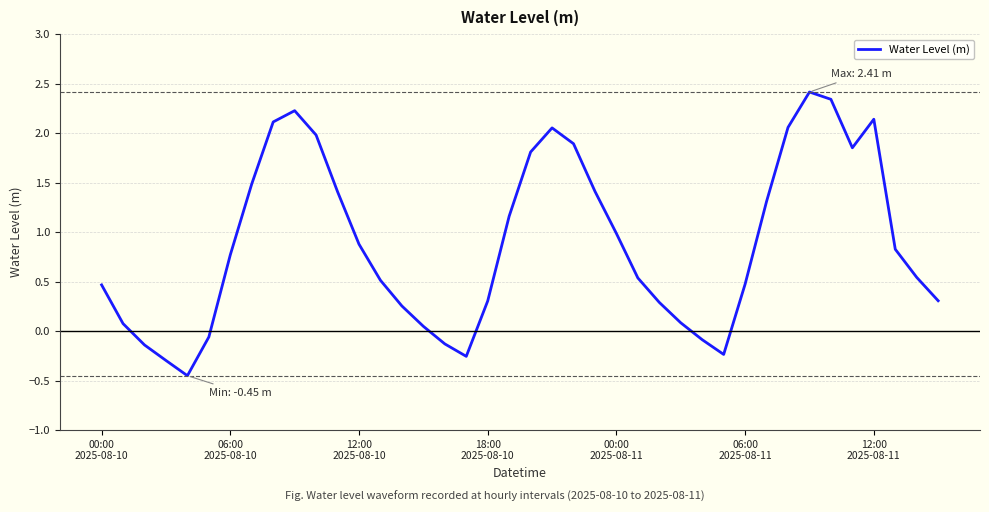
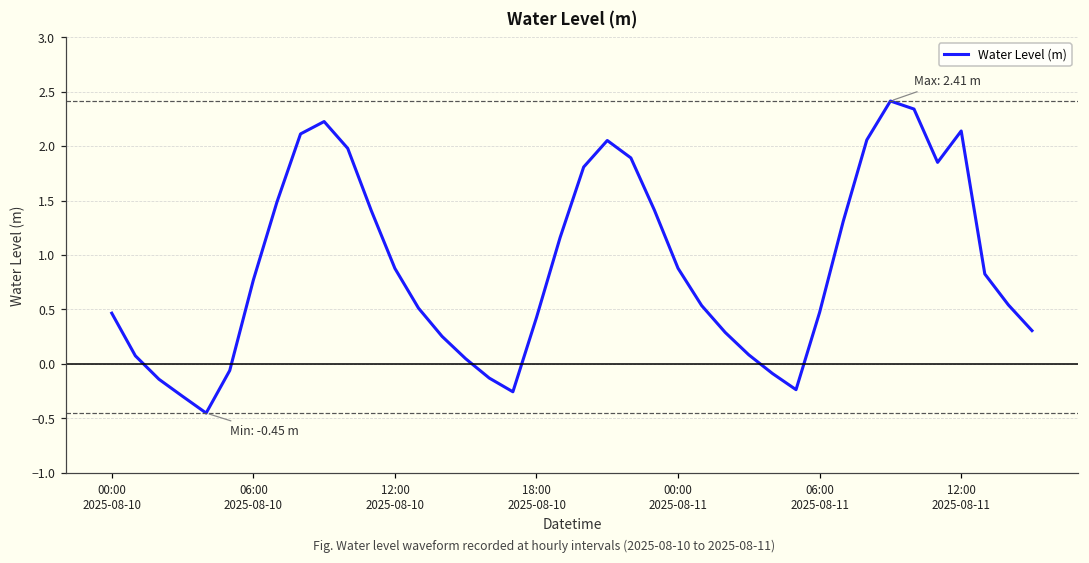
18:00 2025-08-10: 0.3 -> 0.4
00:00 2025-08-11: 1.0 -> 0.9
